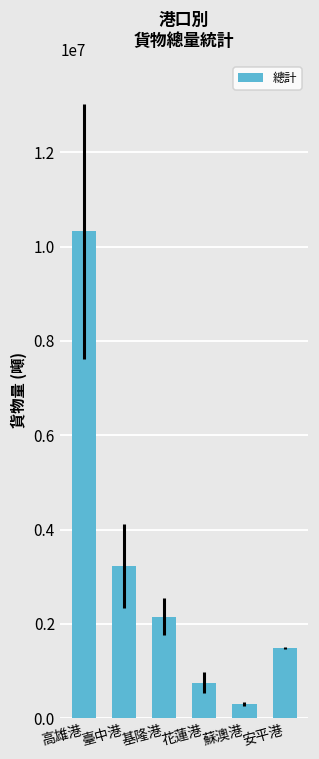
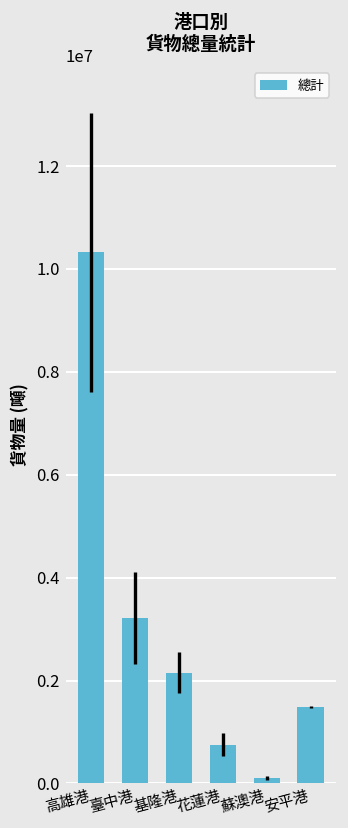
蘇澳港: 300000 -> 100000
